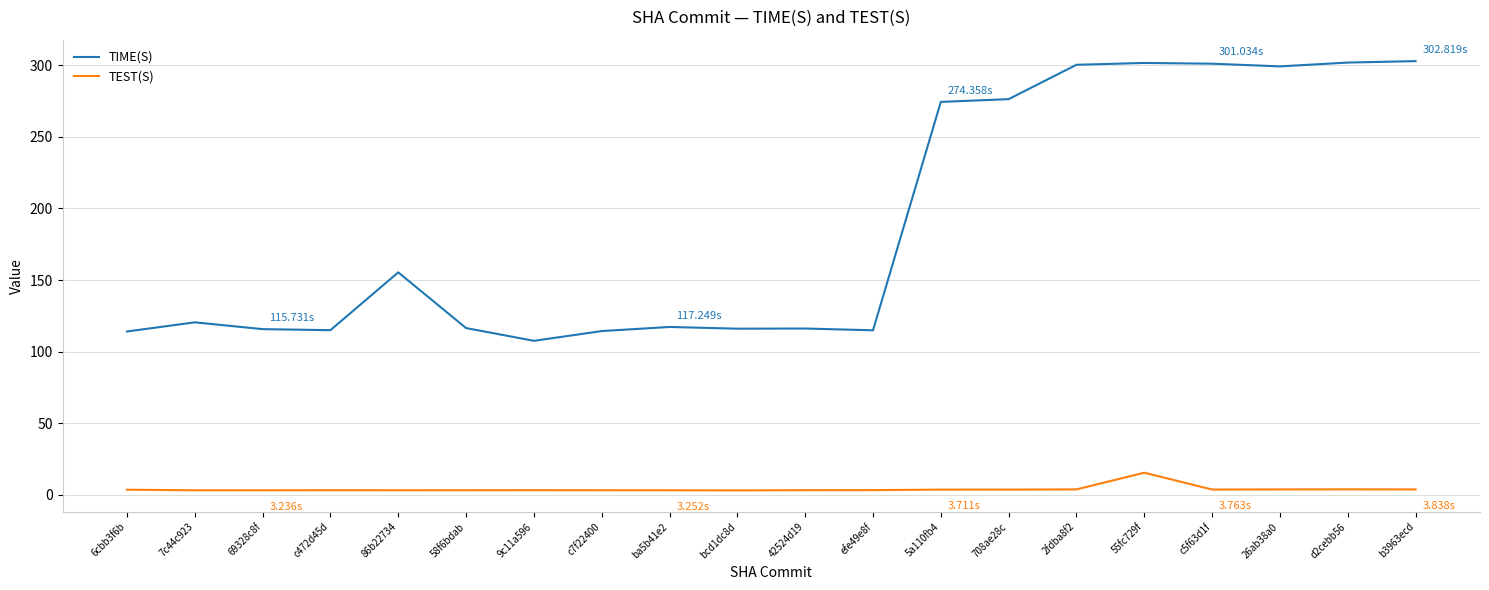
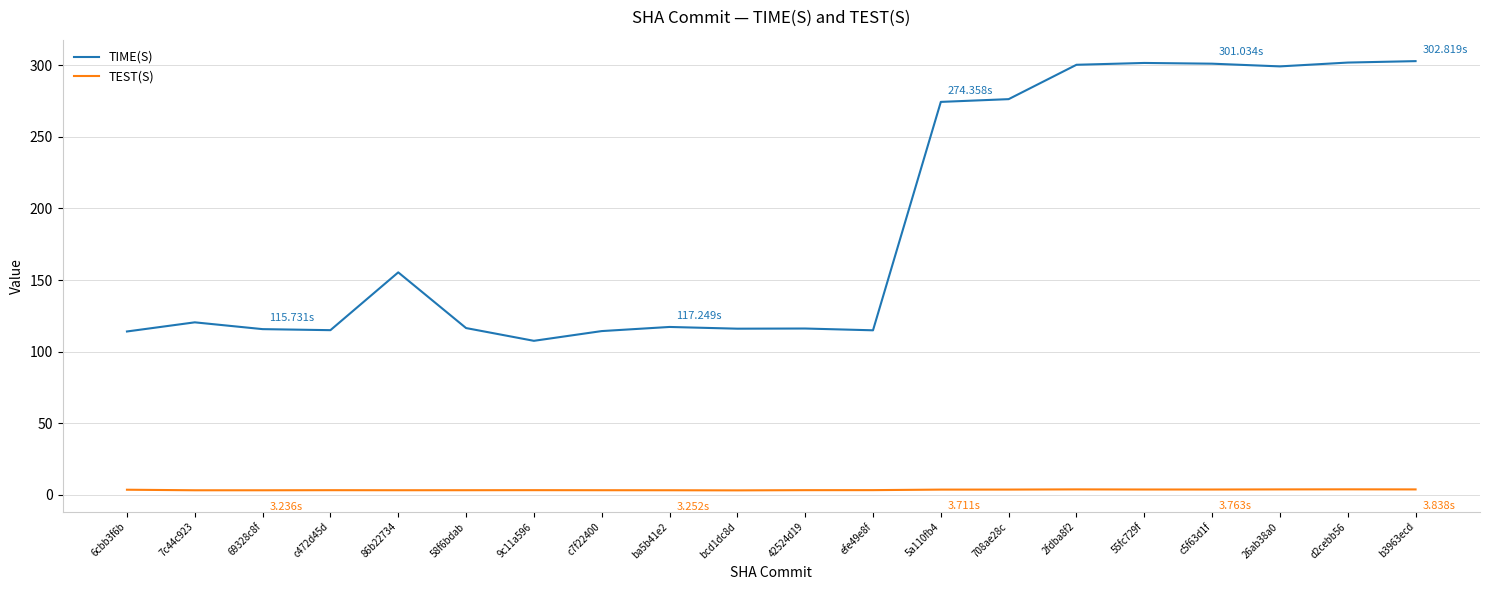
TEST(S), 55fc729f: 15 -> 4
